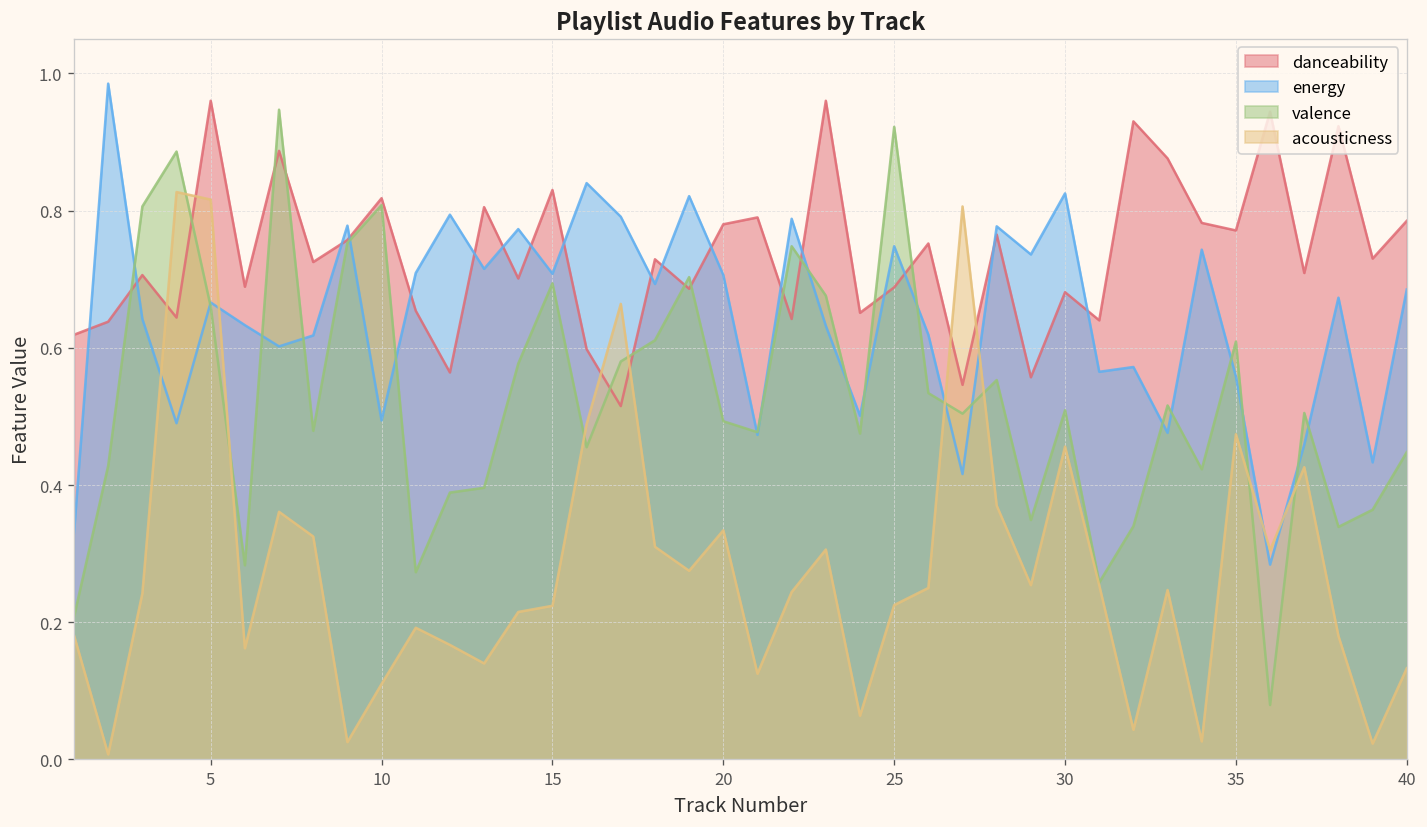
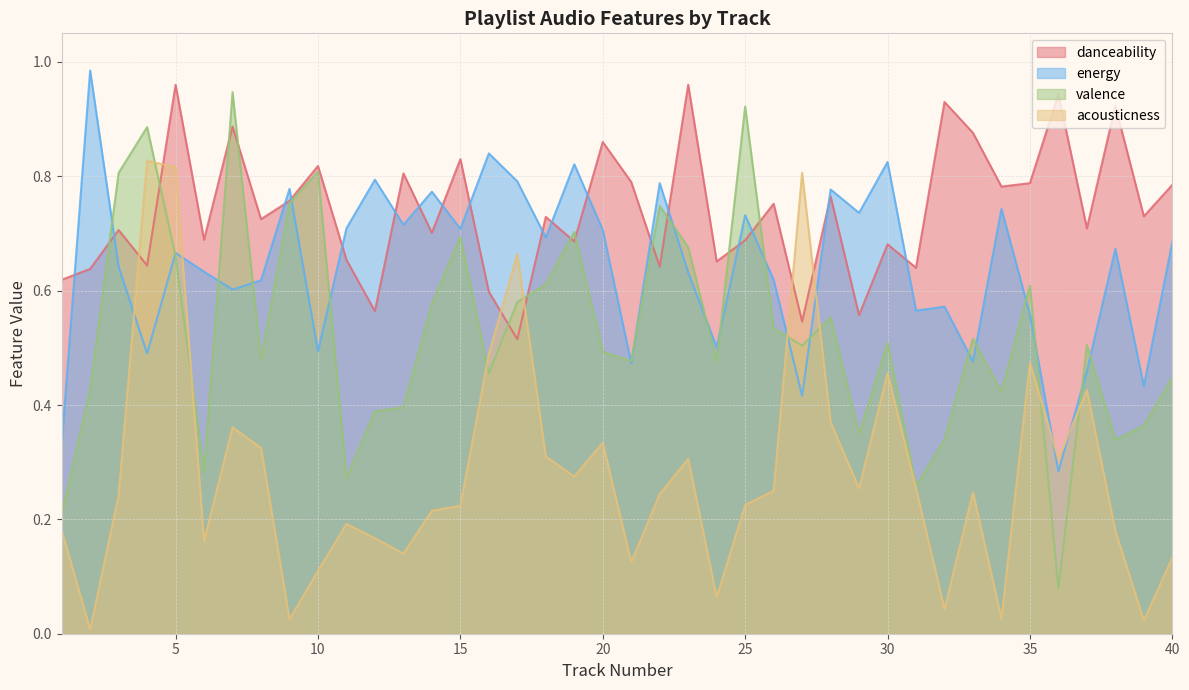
danceability, 20: 0.78 -> 0.86
energy, 25: 0.75 -> 0.73
danceability, 35: 0.77 -> 0.79
